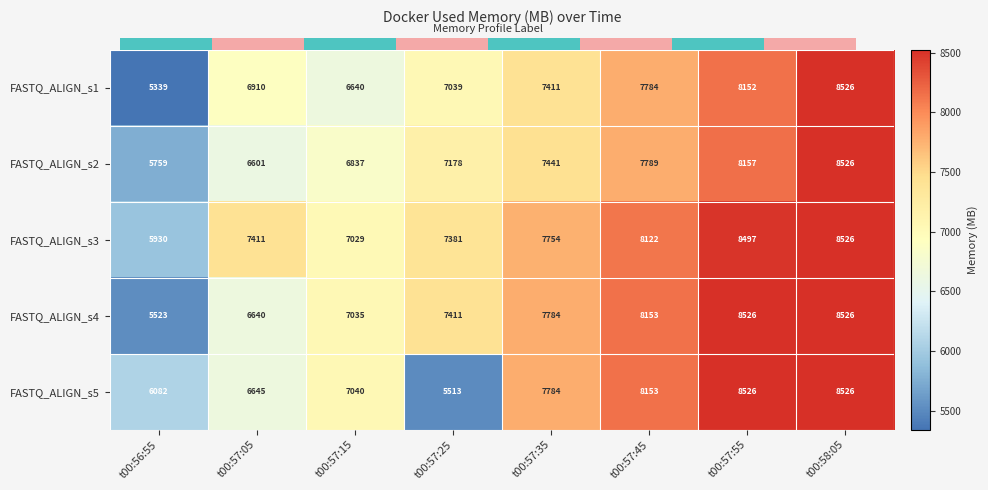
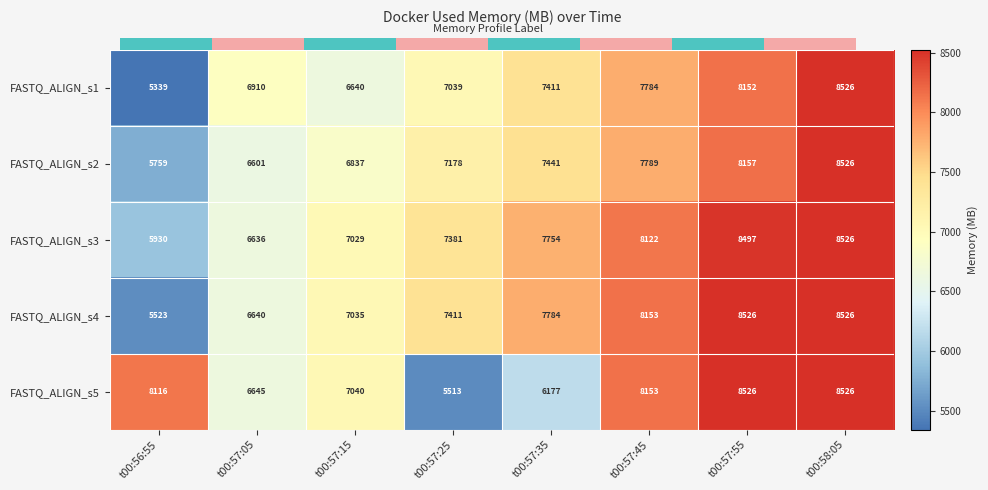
Docker Used Memory (MB) over Time, FASTQ_ALIGN_s3, t00:57:05: 7411 -> 6636
Docker Used Memory (MB) over Time, FASTQ_ALIGN_s5, t00:56:55: 6082 -> 8116
Docker Used Memory (MB) over Time, FASTQ_ALIGN_s5, t00:57:35: 7784 -> 6177
